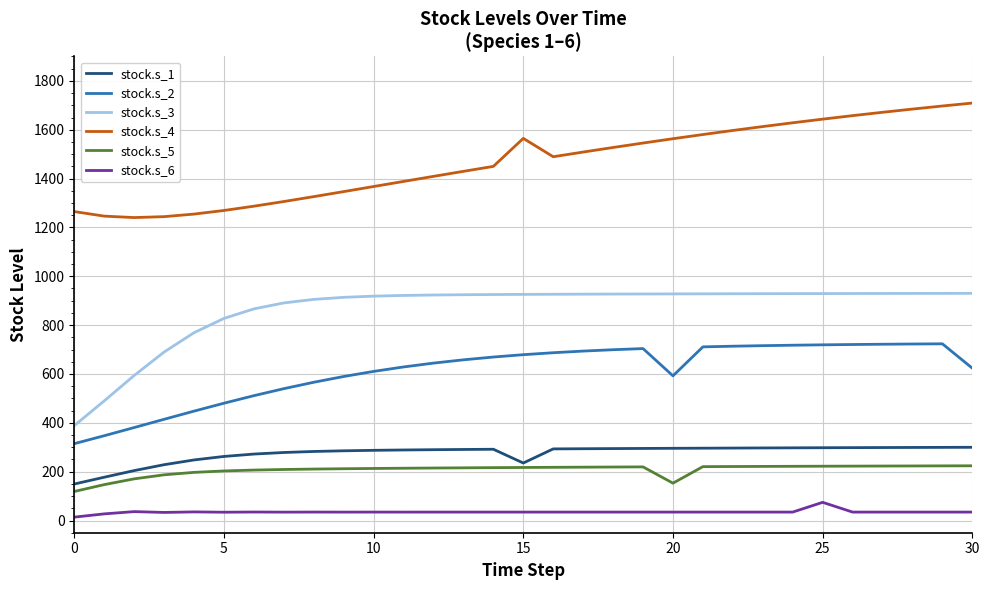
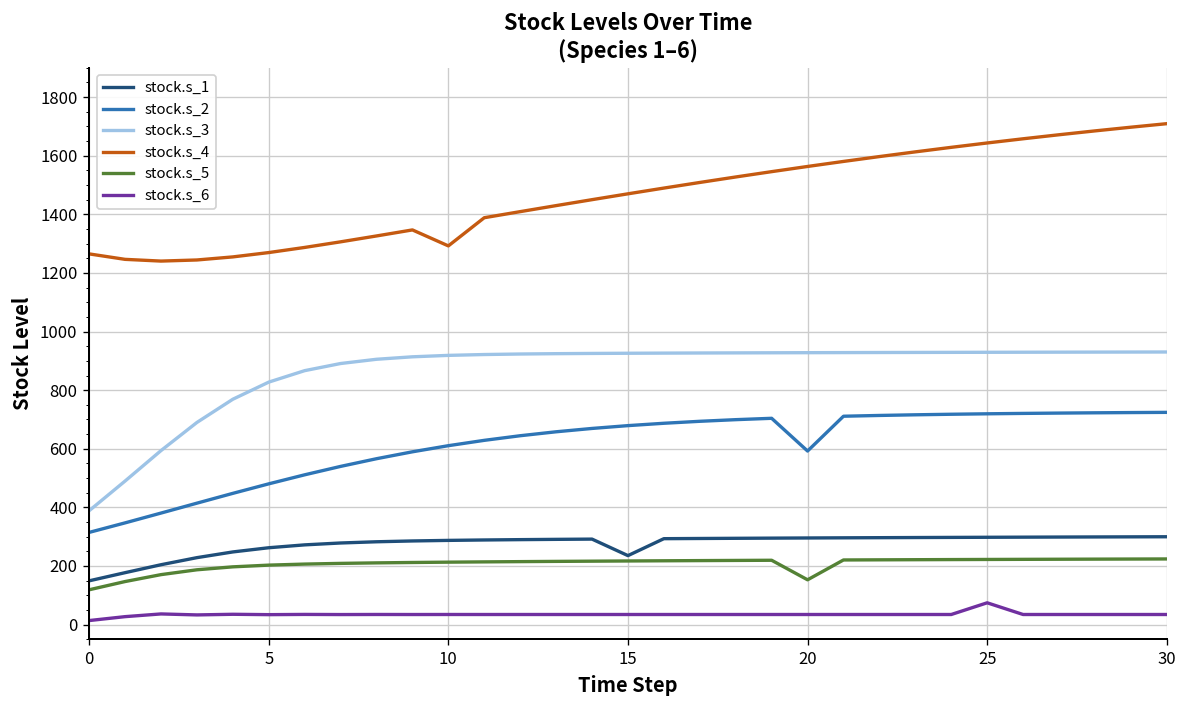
stock.s_4, 10: 1370 -> 1290
stock.s_4, 15: 1560 -> 1470
stock.s_2, 30: 620 -> 720
